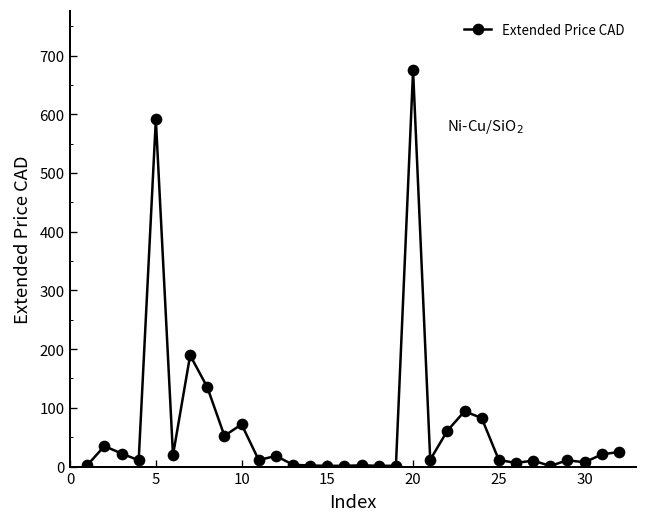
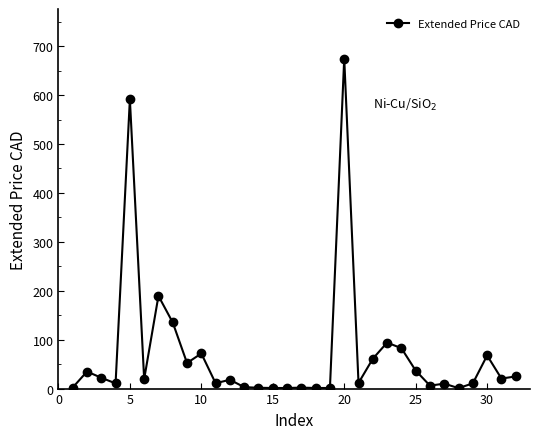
25: 10 -> 40
30: 10 -> 70
